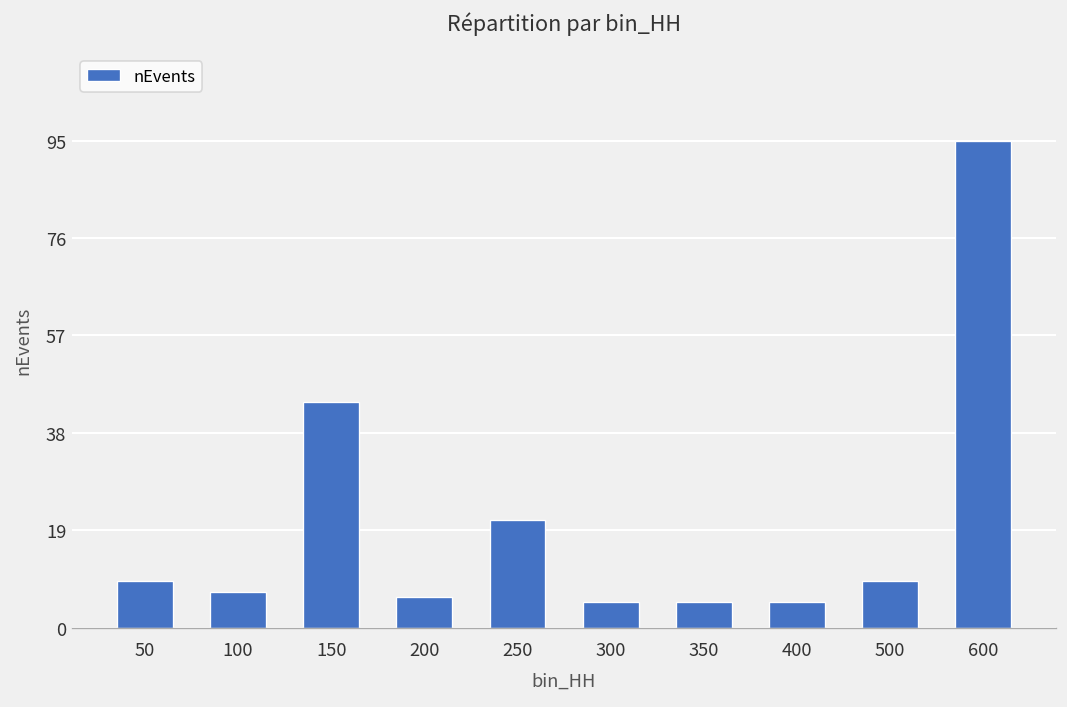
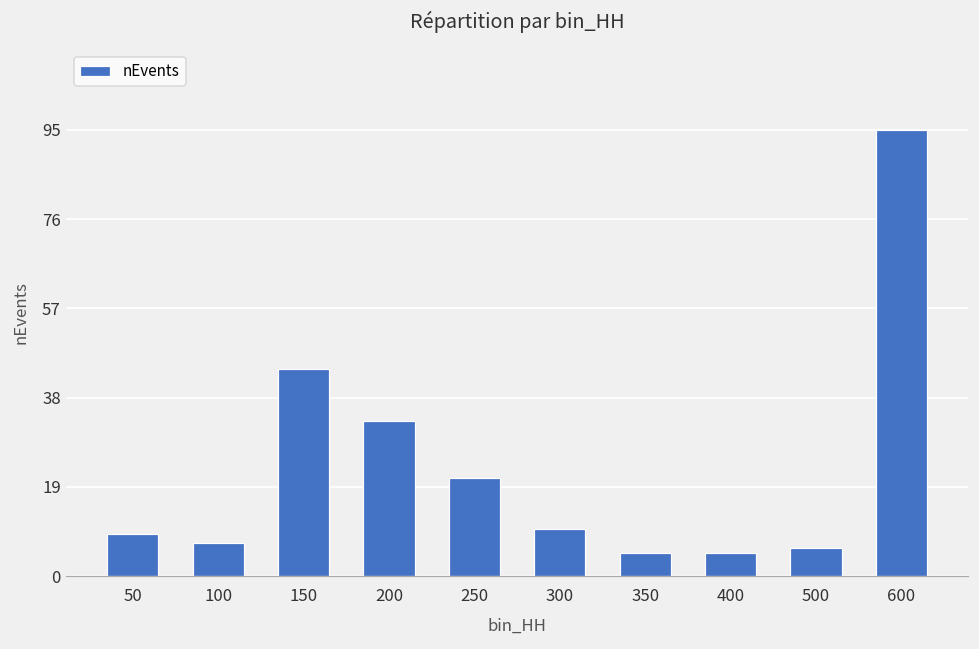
200: 6 -> 33
300: 5 -> 10
500: 9 -> 6
